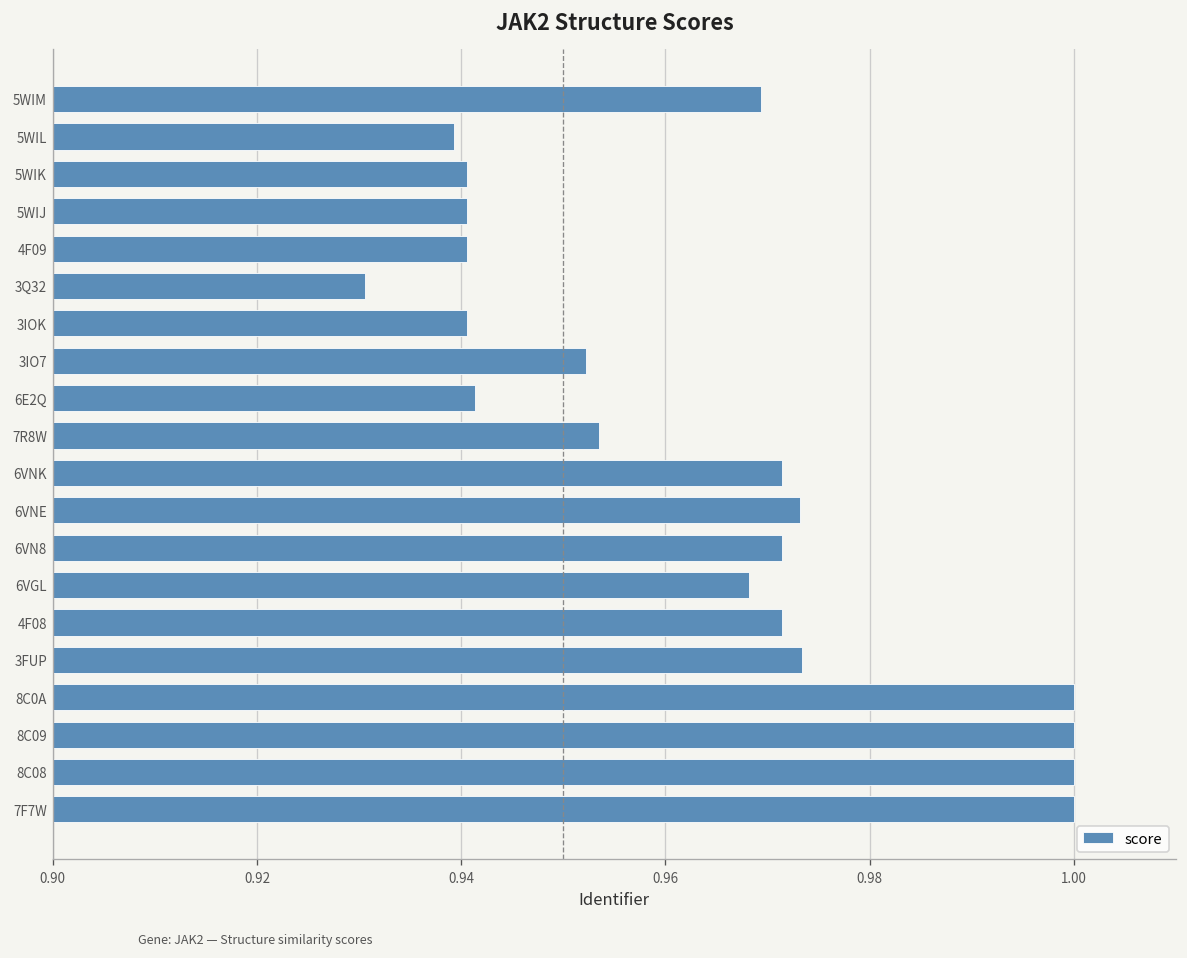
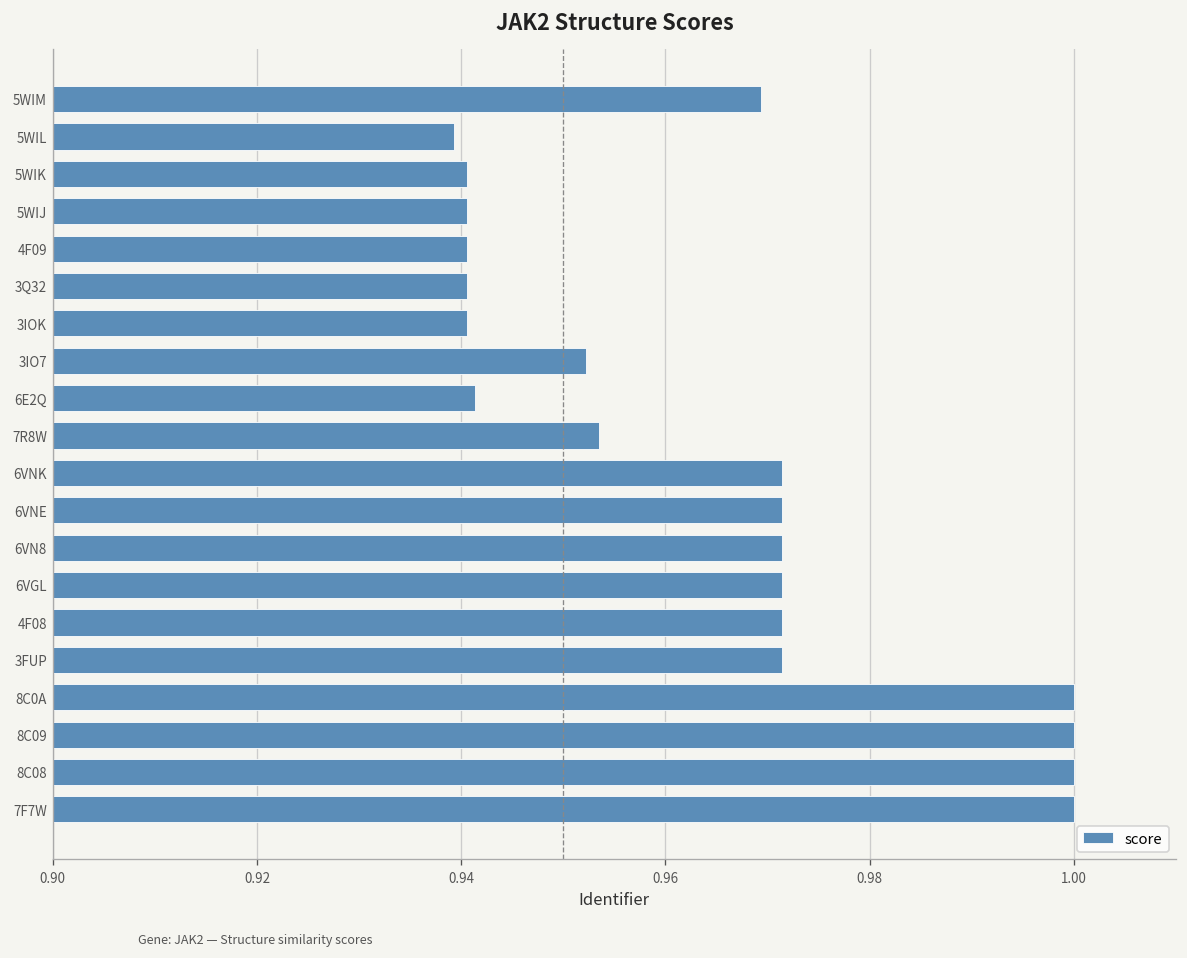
3Q32: 0.931 -> 0.941
6VNE: 0.973 -> 0.971
6VGL: 0.968 -> 0.971
3FUP: 0.973 -> 0.971
